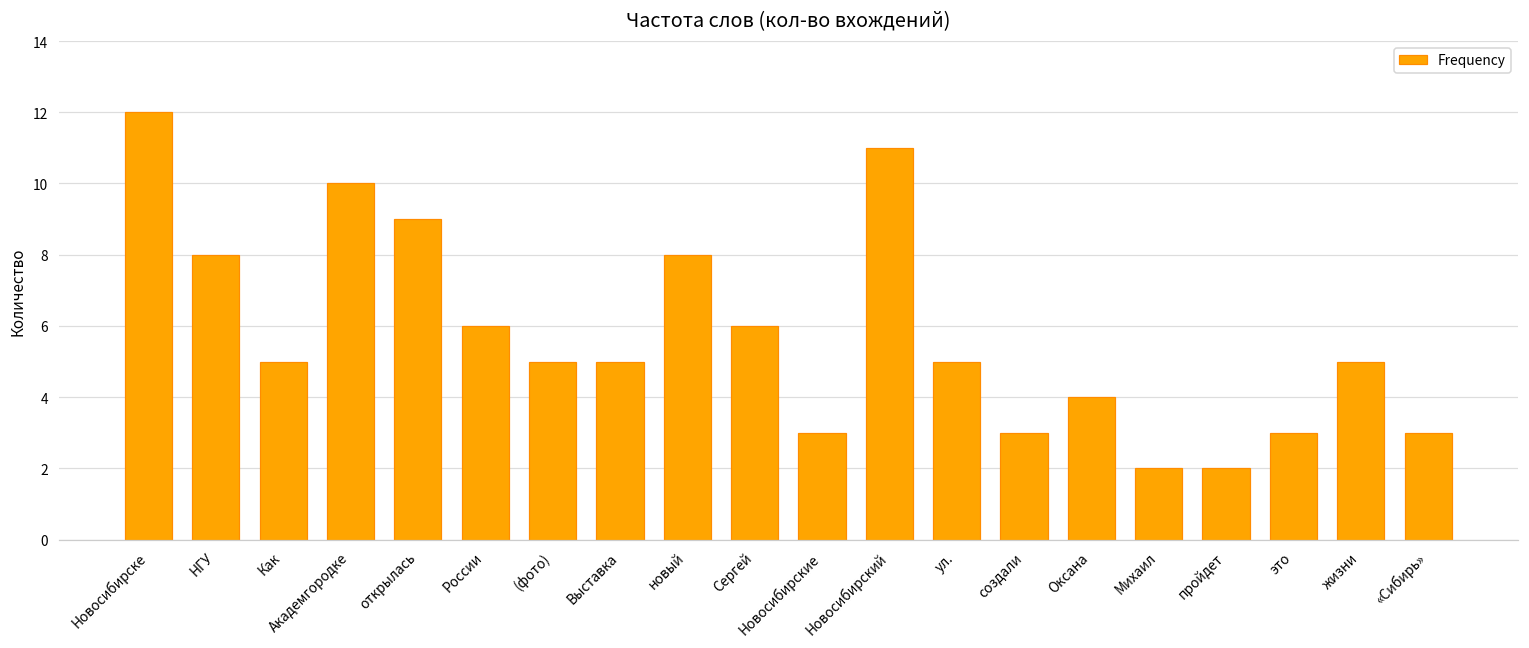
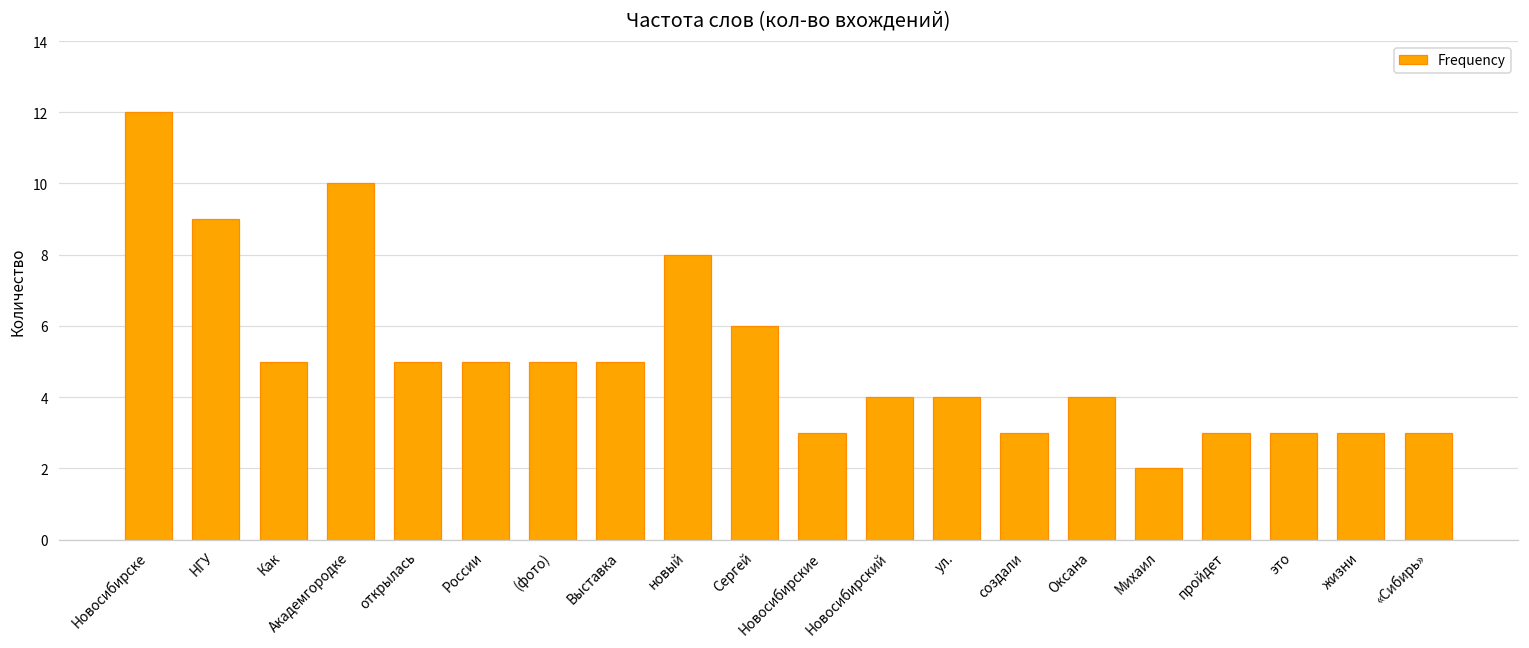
НГУ: 8 -> 9
открылась: 9 -> 5
России: 6 -> 5
Новосибирский: 11 -> 4
ул.: 5 -> 4
пройдет: 2 -> 3
жизни: 5 -> 3
